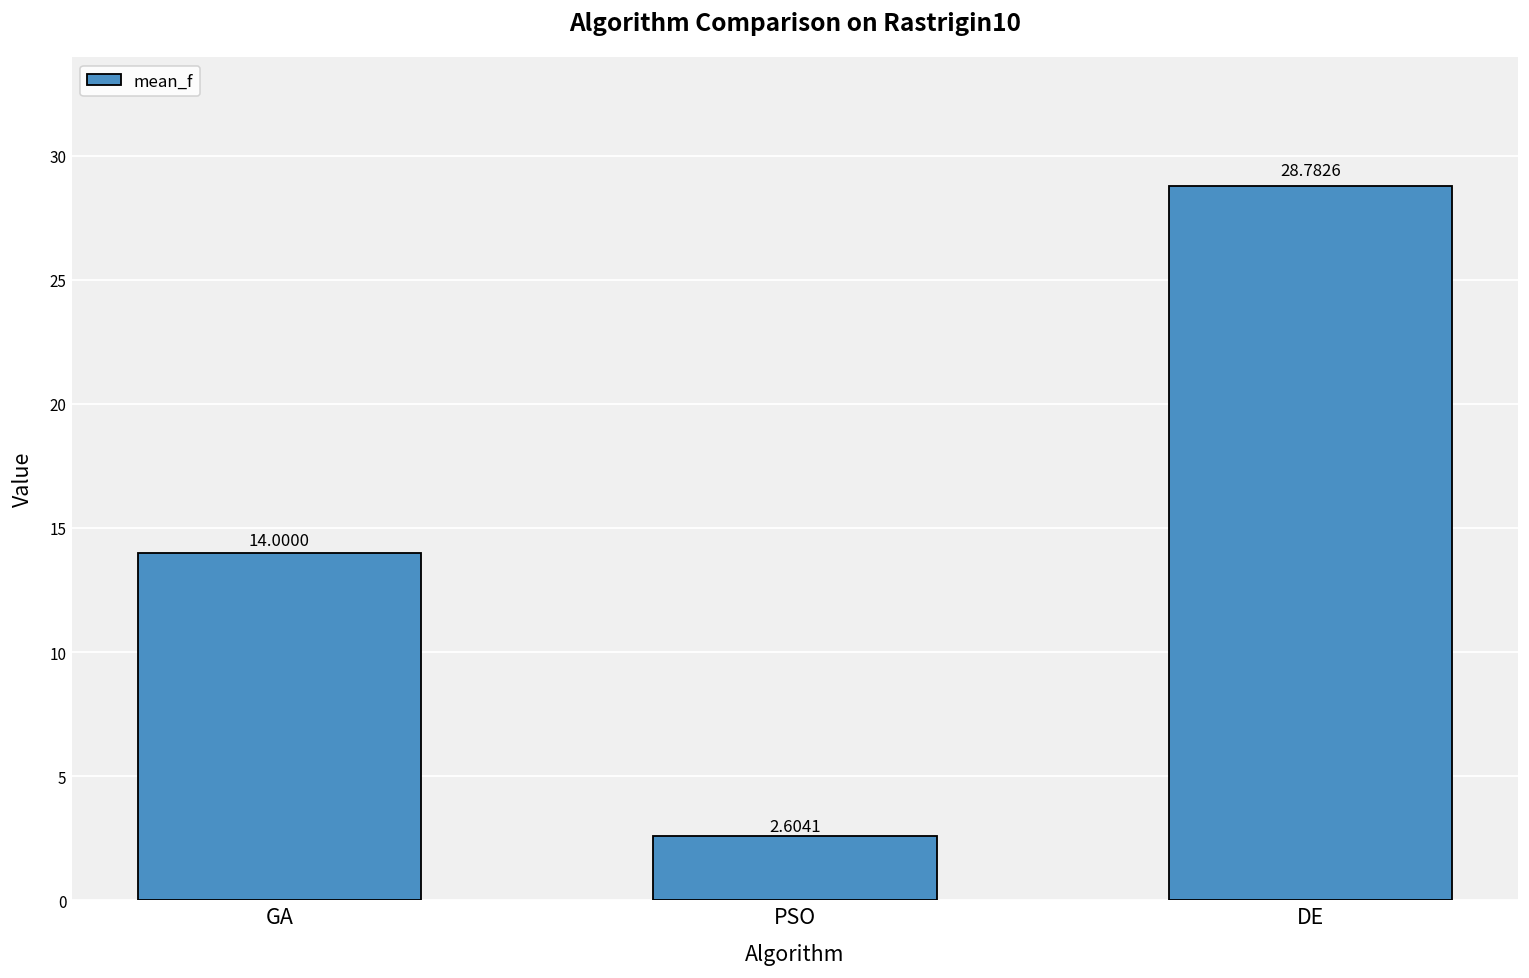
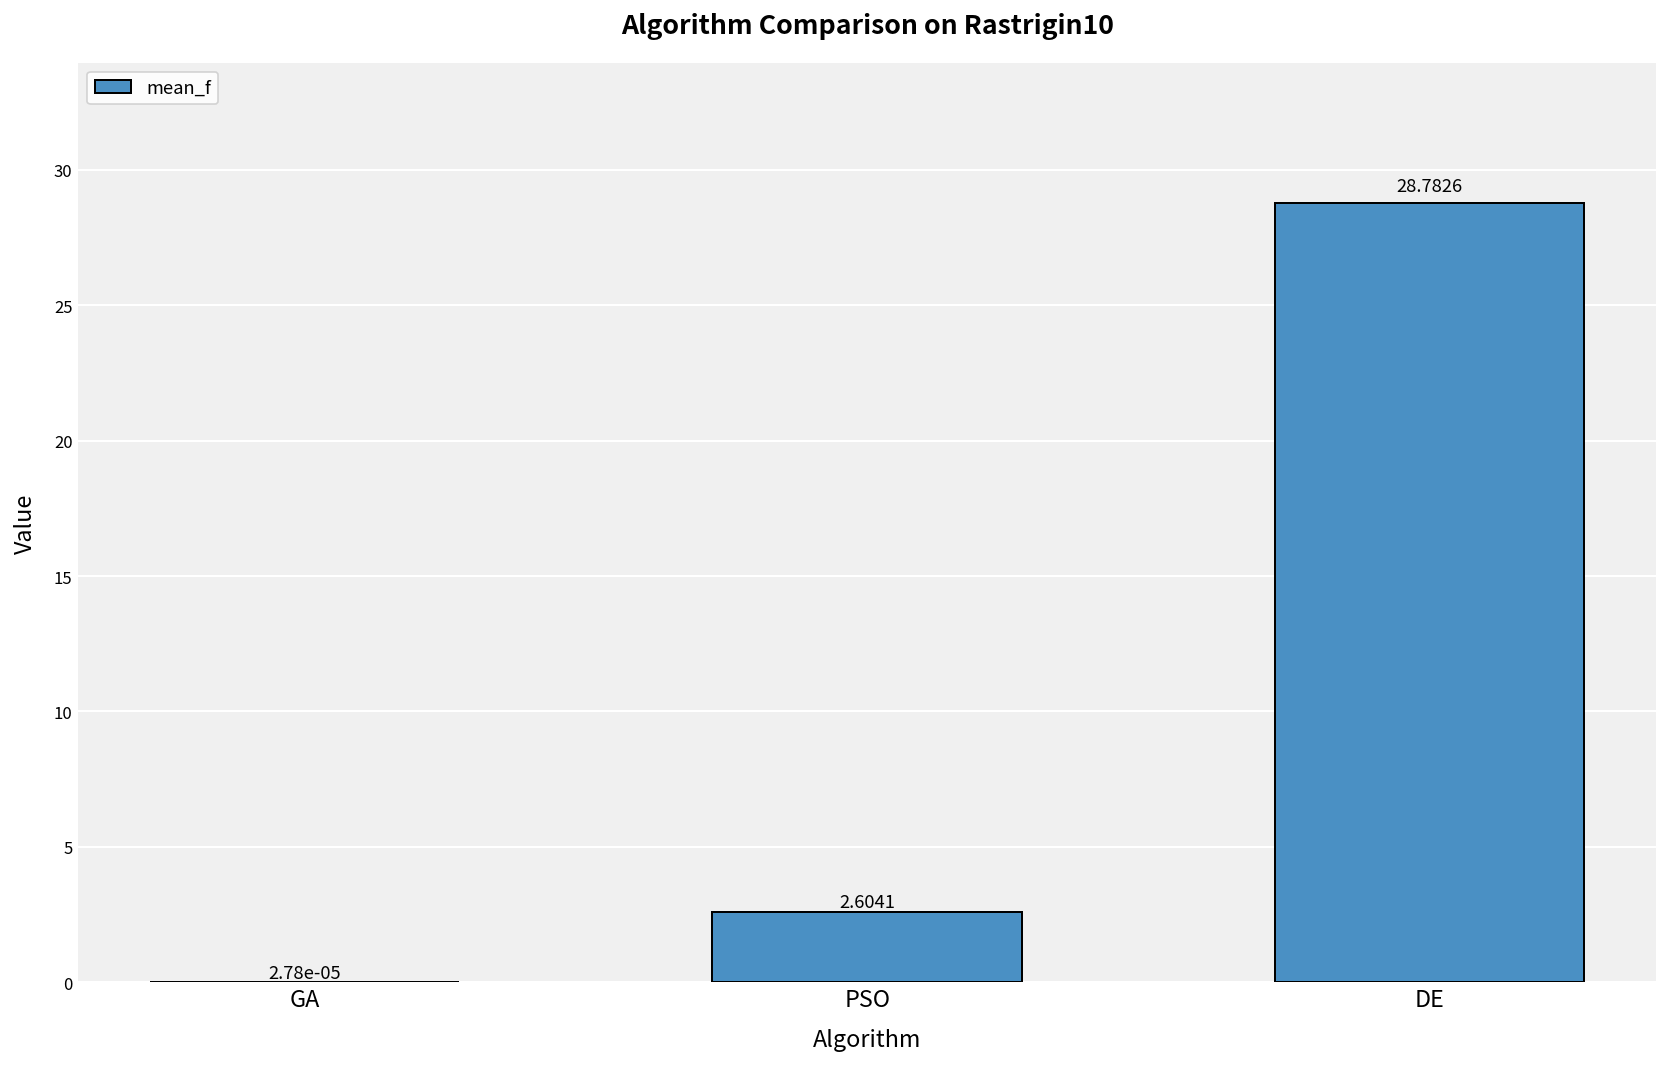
GA: 14.0000 -> 2.78e-05
